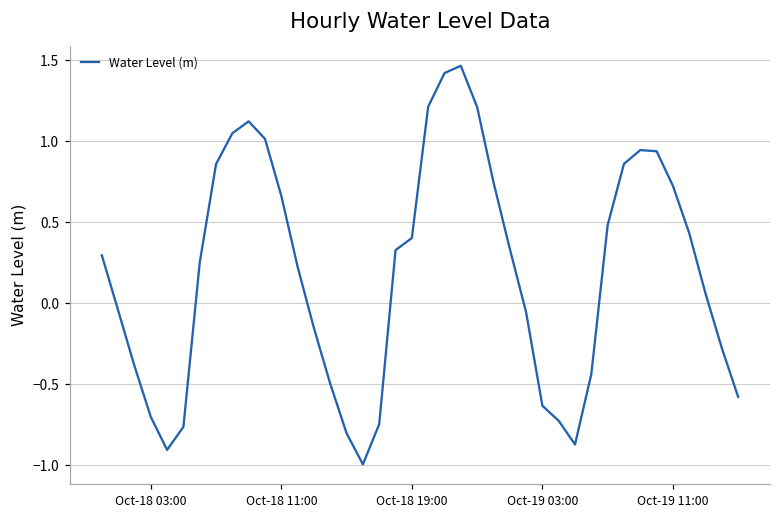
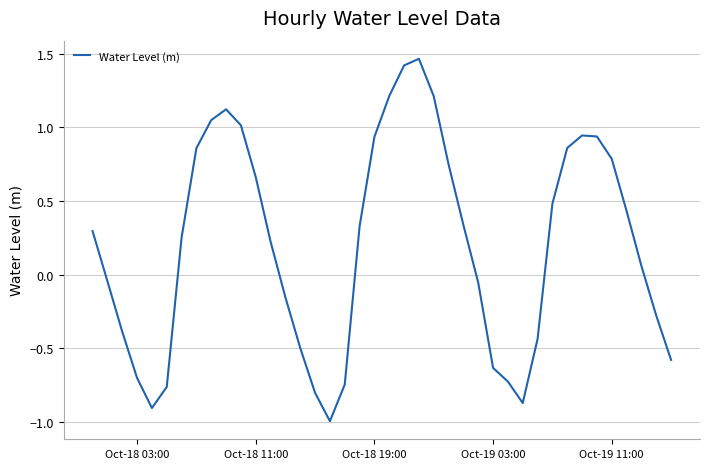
Oct-18 19:00: 0.40 -> 0.94
Oct-19 11:00: 0.72 -> 0.79
